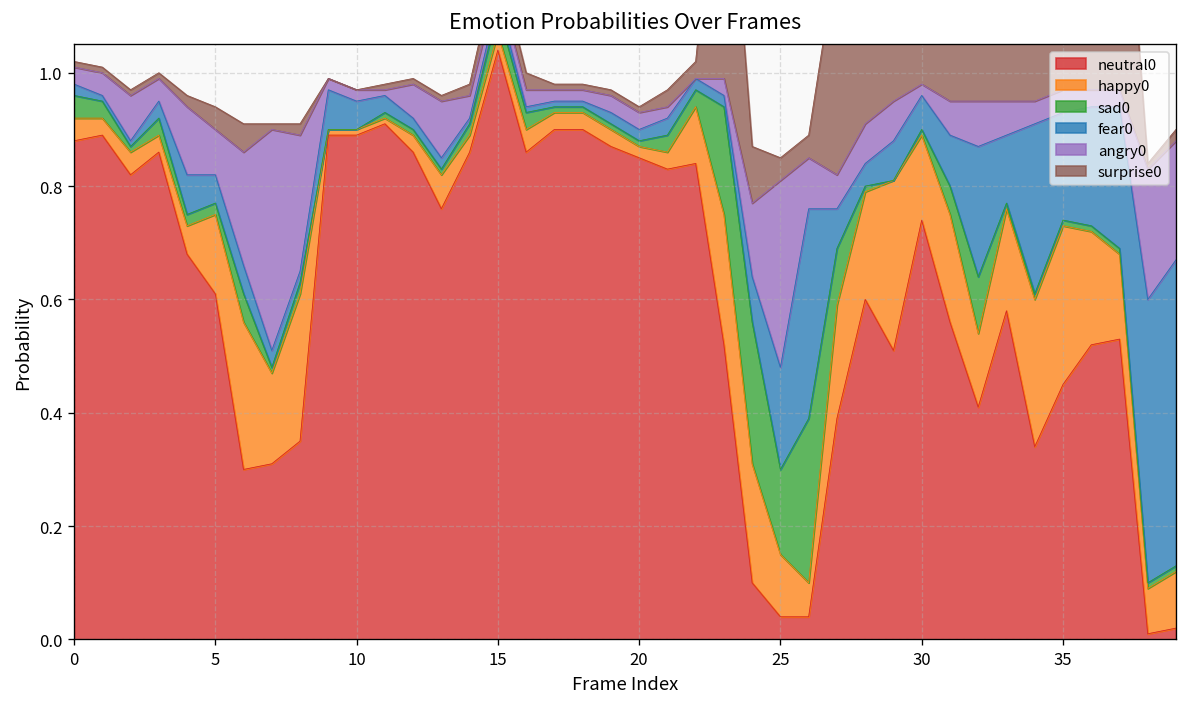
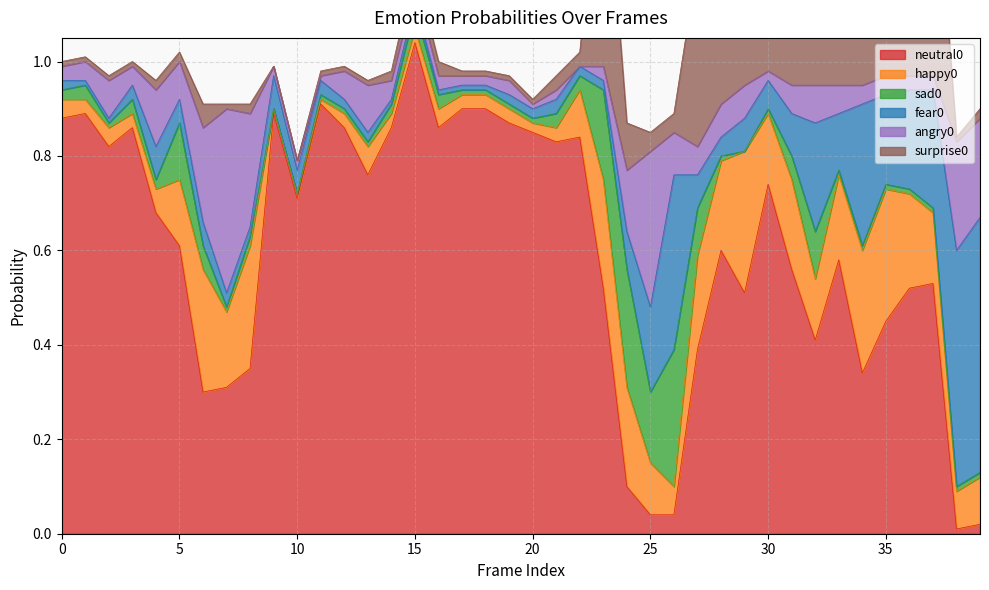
sad0, 0: 0.04 -> 0.02
sad0, 5: 0.02 -> 0.12
surprise0, 5: 0.04 -> 0.02
neutral0, 10: 0.89 -> 0.71
angry0, 20: 0.03 -> 0.01
